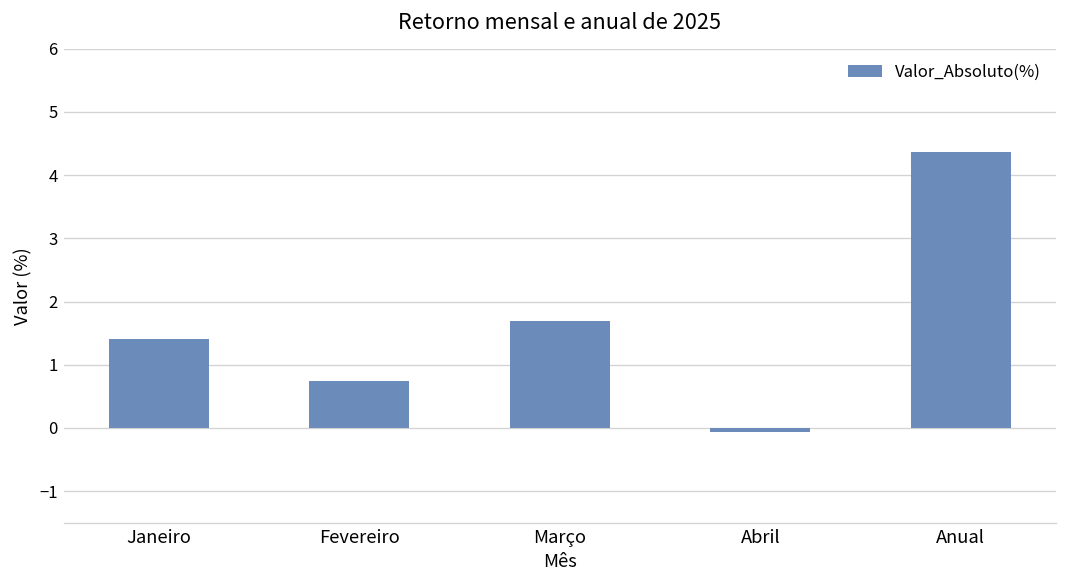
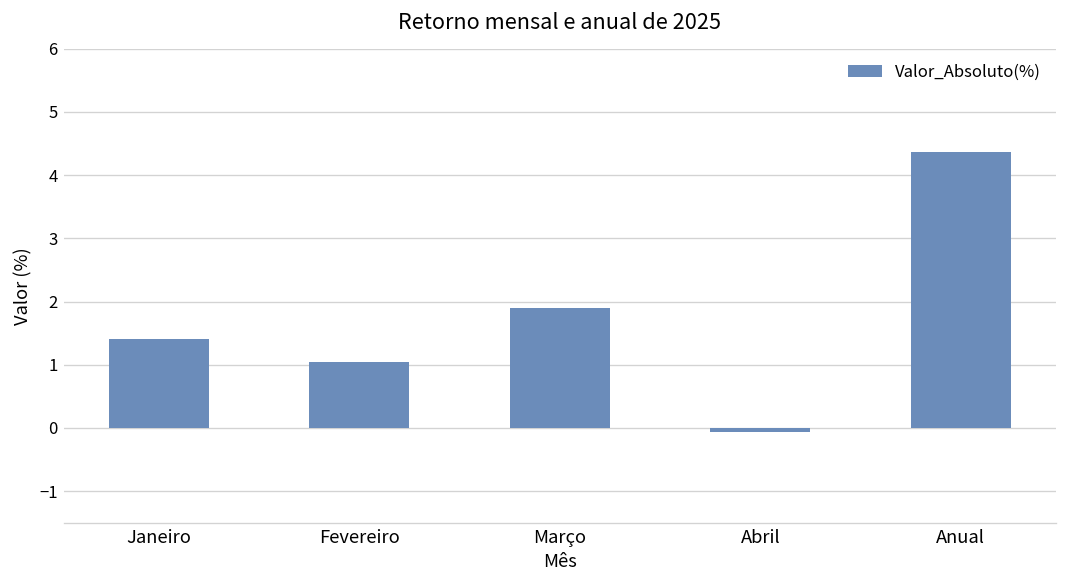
Fevereiro: 0.7 -> 1.1
Março: 1.7 -> 1.9
